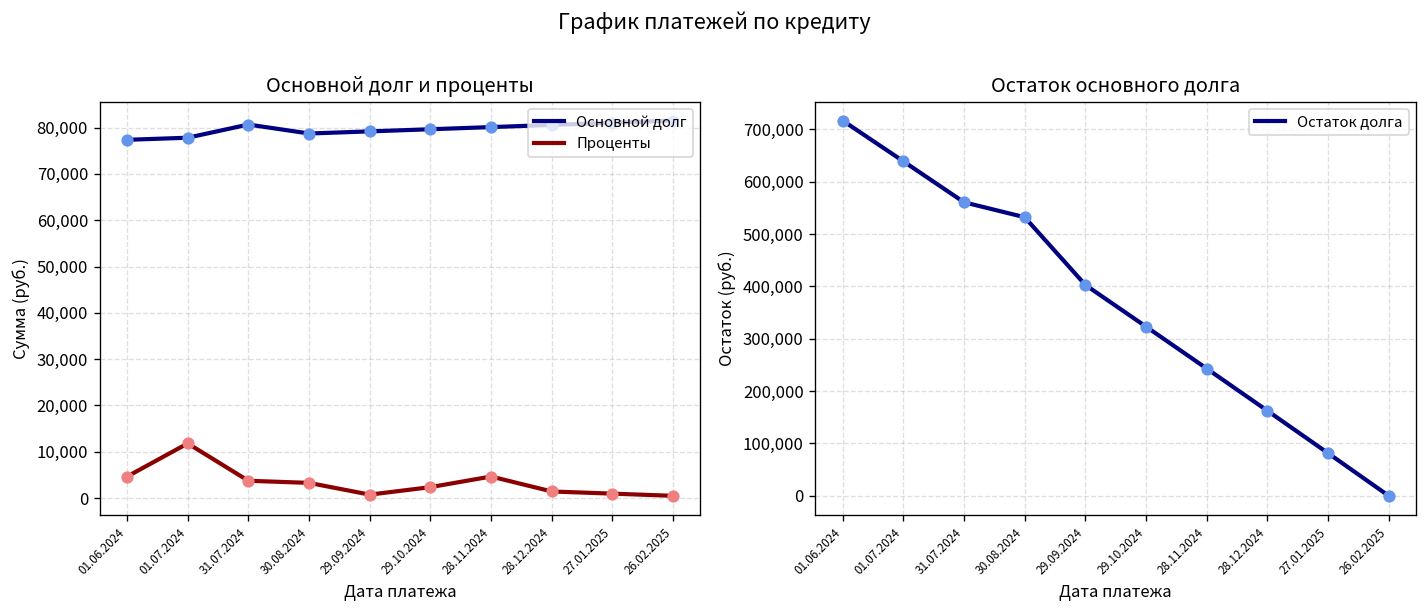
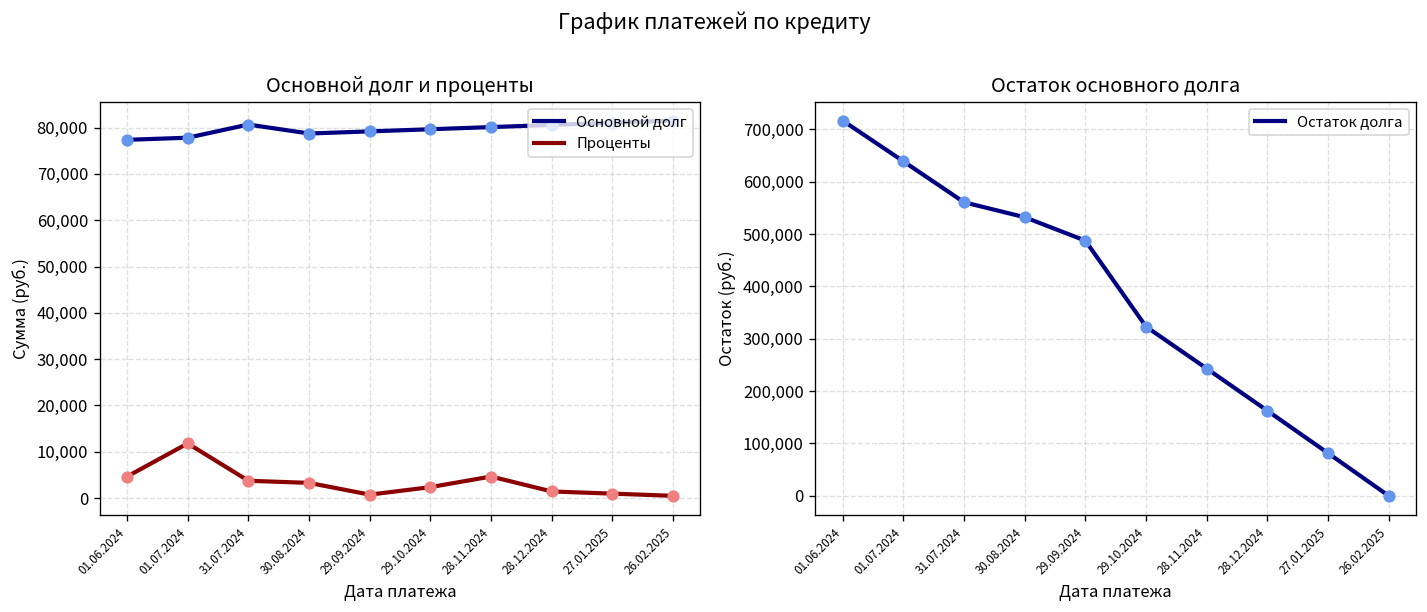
Остаток основного долга, 29.09.2024: 400,000 -> 490,000
